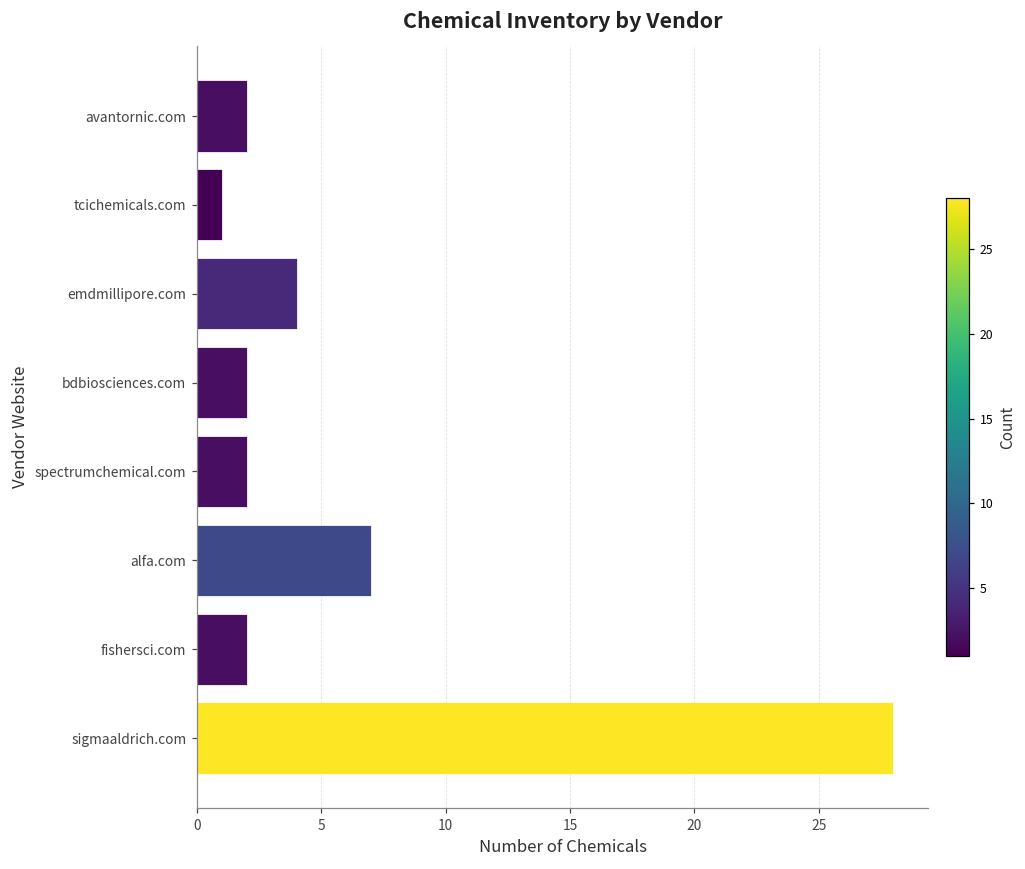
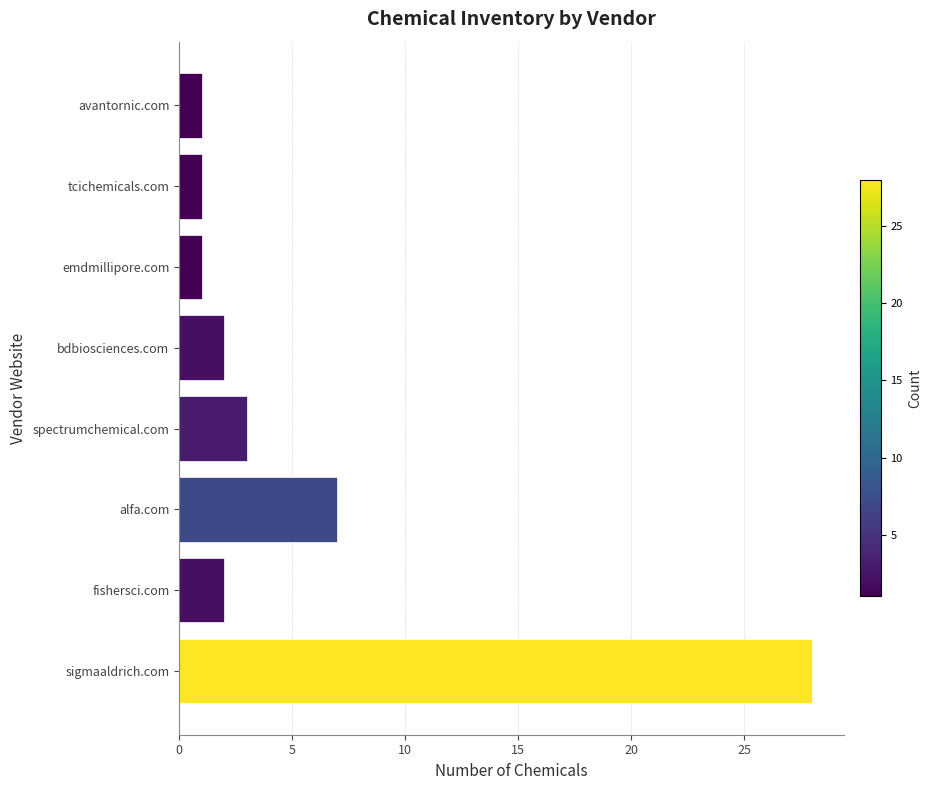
avantornic.com: 2 -> 1
emdmillipore.com: 4 -> 1
spectrumchemical.com: 2 -> 3
